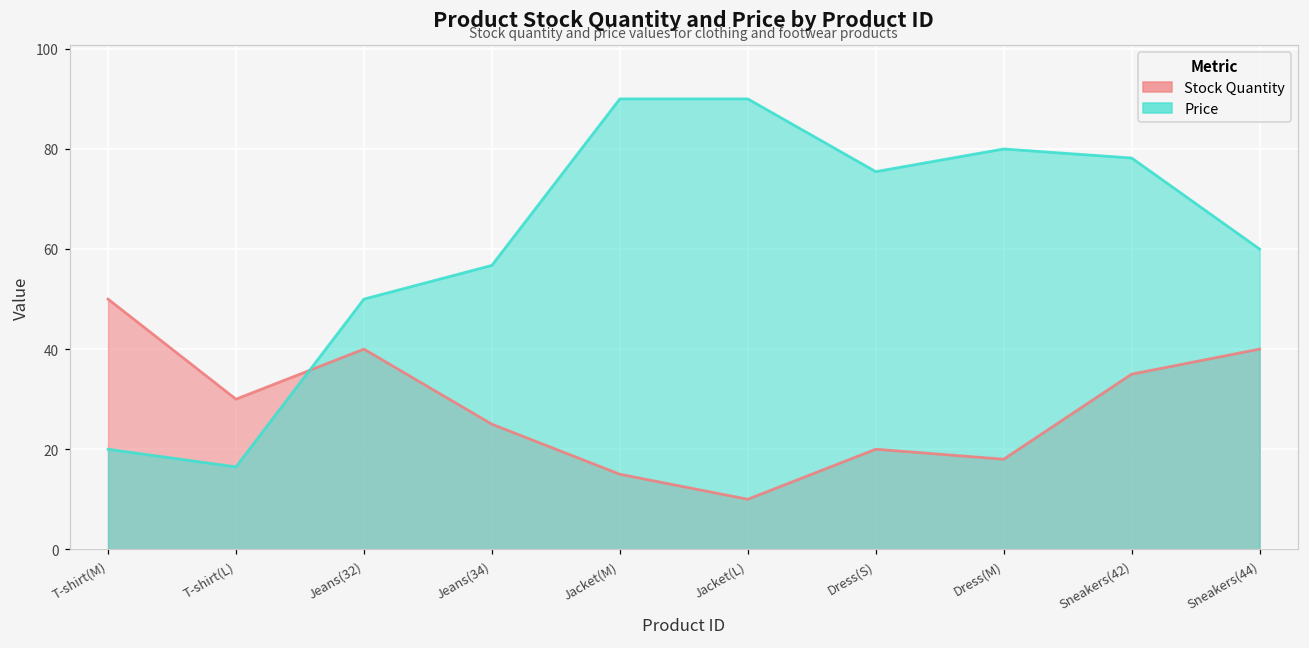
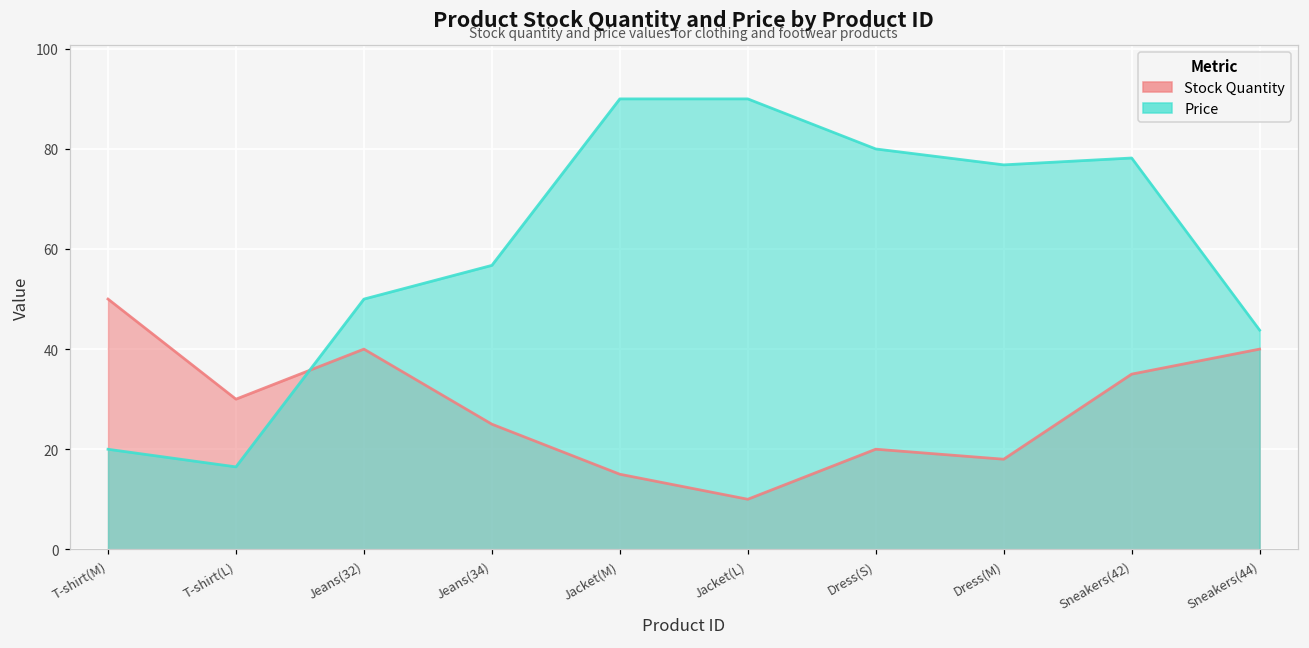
Price, Dress(S): 75 -> 80
Price, Dress(M): 80 -> 77
Price, Sneakers(44): 60 -> 44
